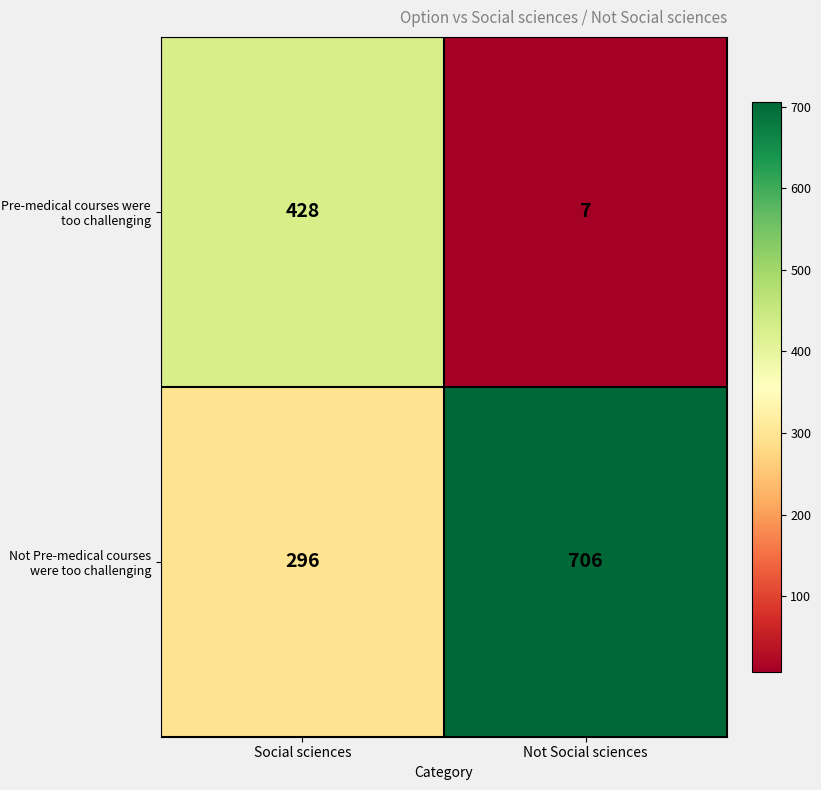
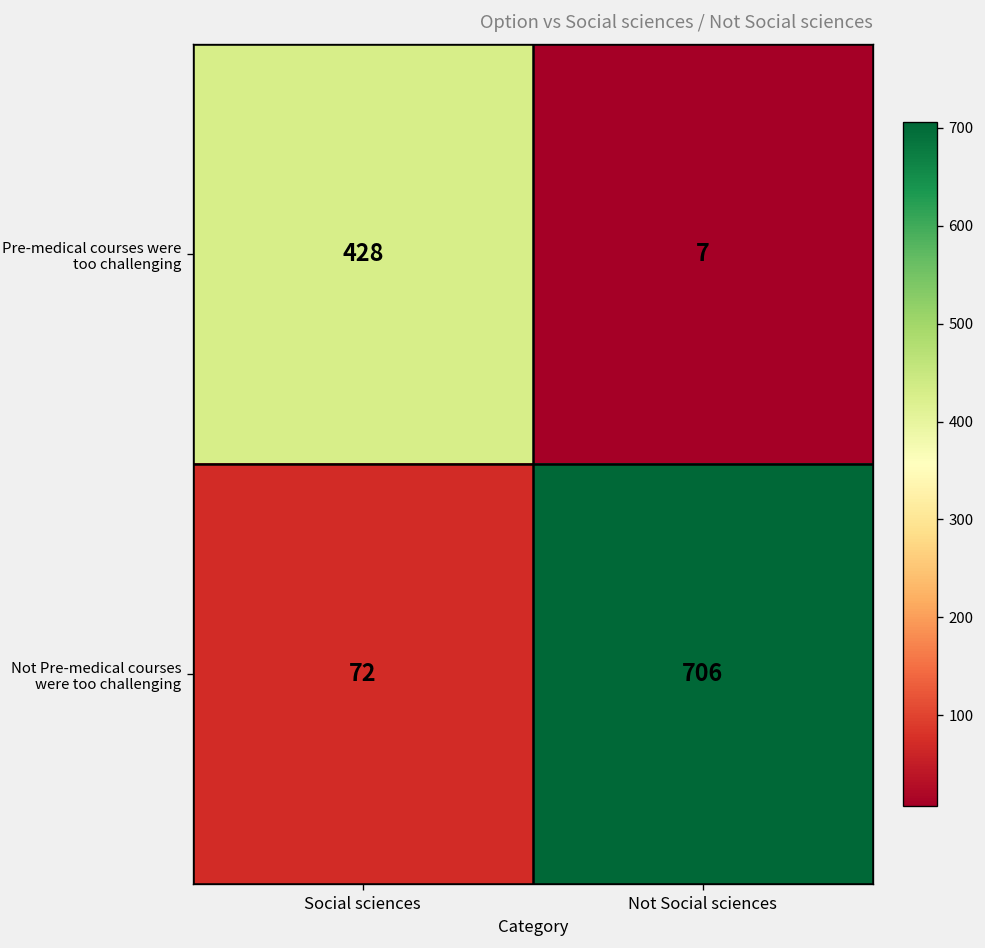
Not Pre-medical courses were too challenging, Social sciences: 296 -> 72
